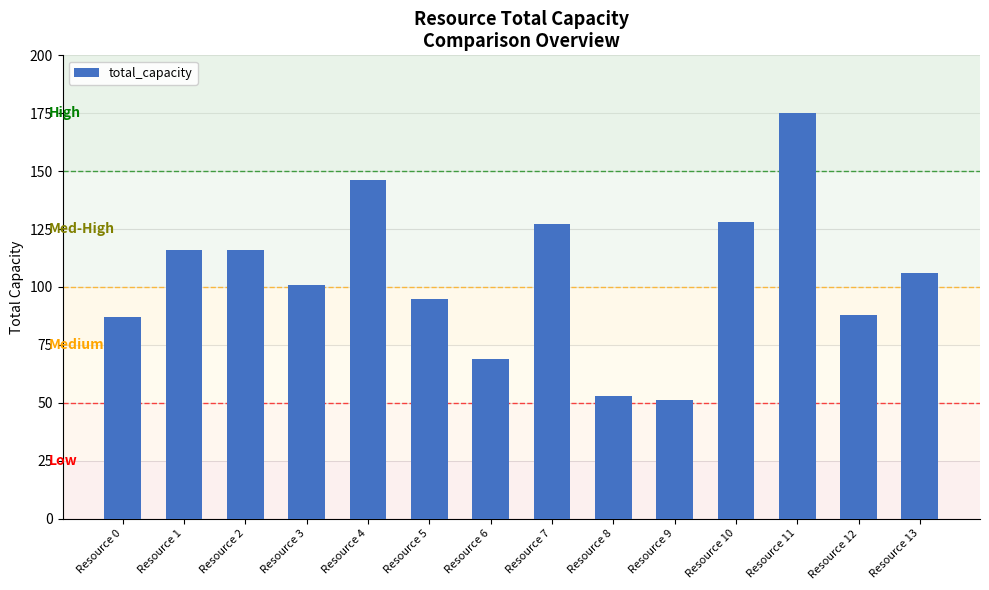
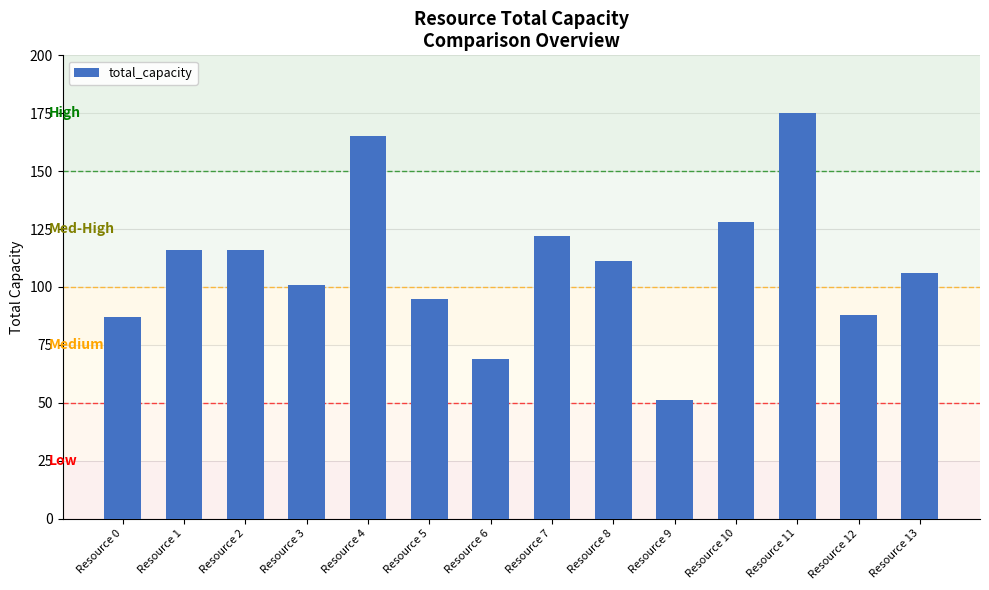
Resource 4: 146 -> 165
Resource 7: 127 -> 122
Resource 8: 53 -> 111
